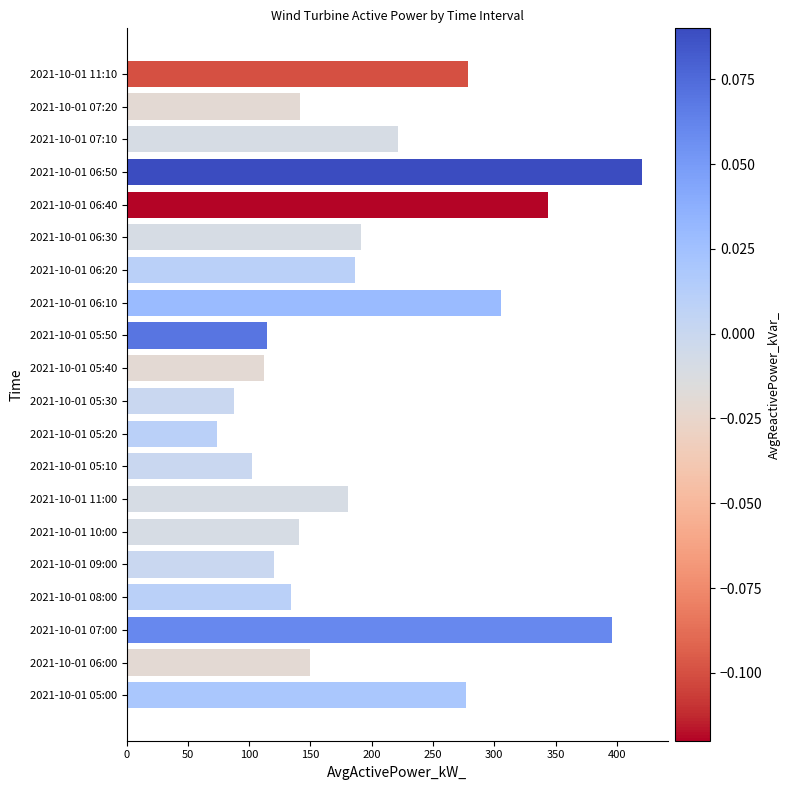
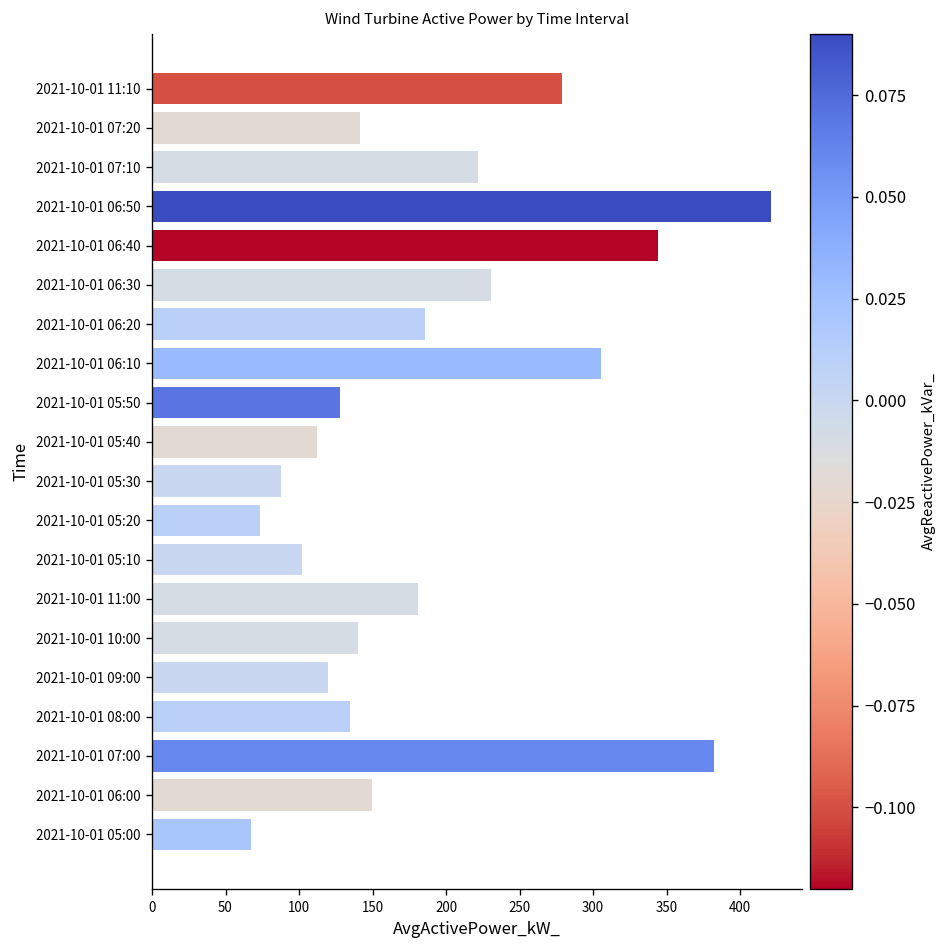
2021-10-01 06:30: 191 -> 231
2021-10-01 05:50: 115 -> 128
2021-10-01 07:00: 396 -> 382
2021-10-01 05:00: 277 -> 67
